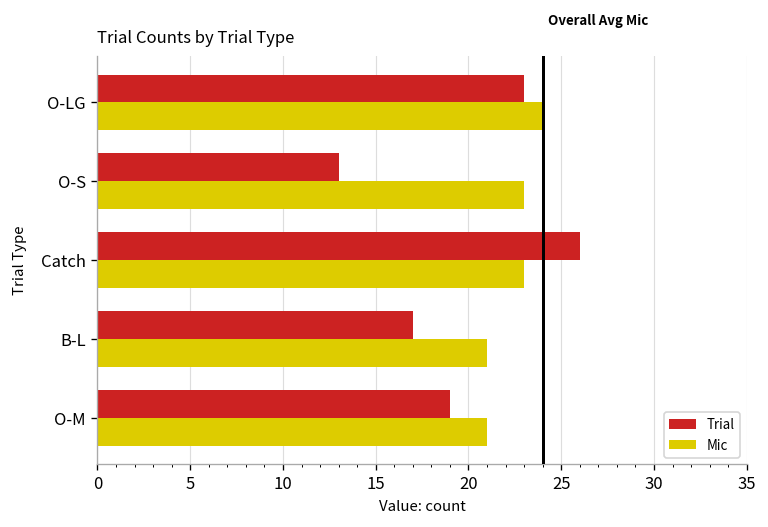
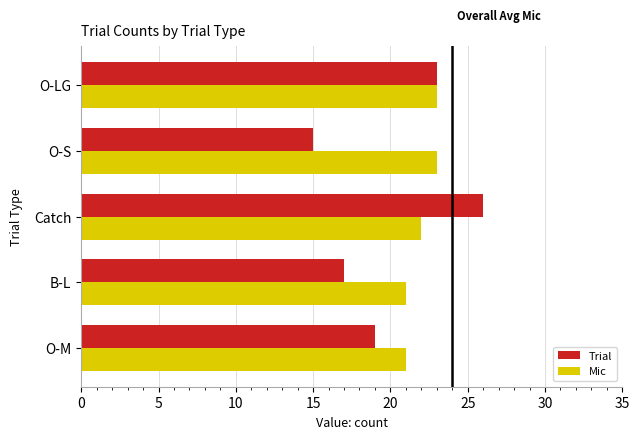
Mic, O-LG: 24 -> 23
Trial, O-S: 13 -> 15
Mic, Catch: 23 -> 22
